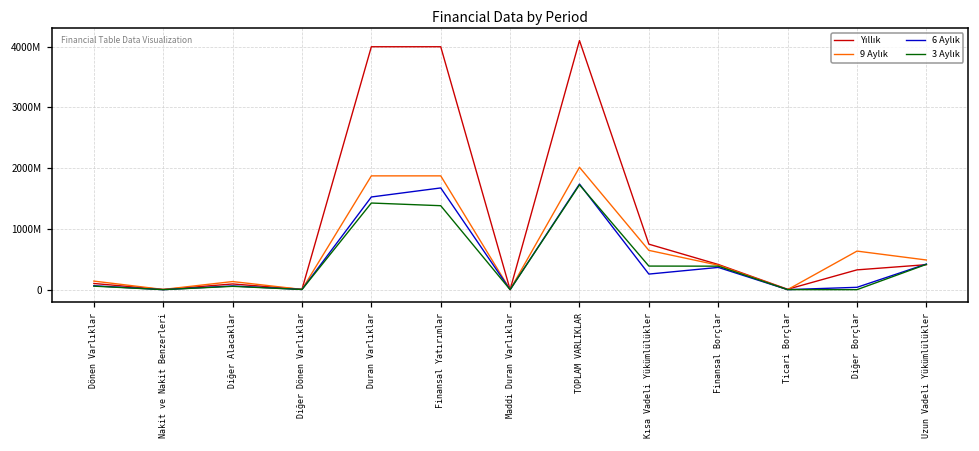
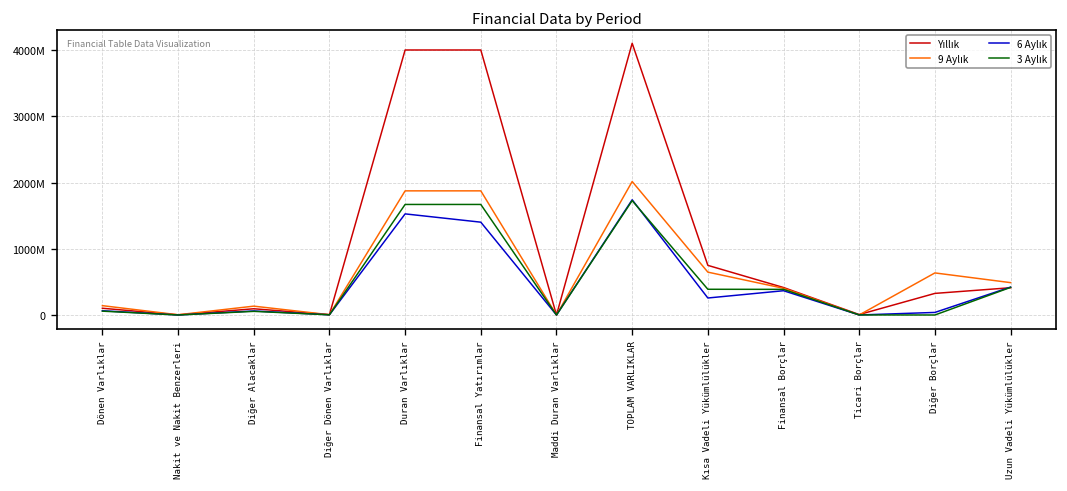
3 Aylık, Duran Varlıklar: 1400000000 -> 1700000000
6 Aylık, Finansal Yatırımlar: 1700000000 -> 1400000000
3 Aylık, Finansal Yatırımlar: 1400000000 -> 1700000000
